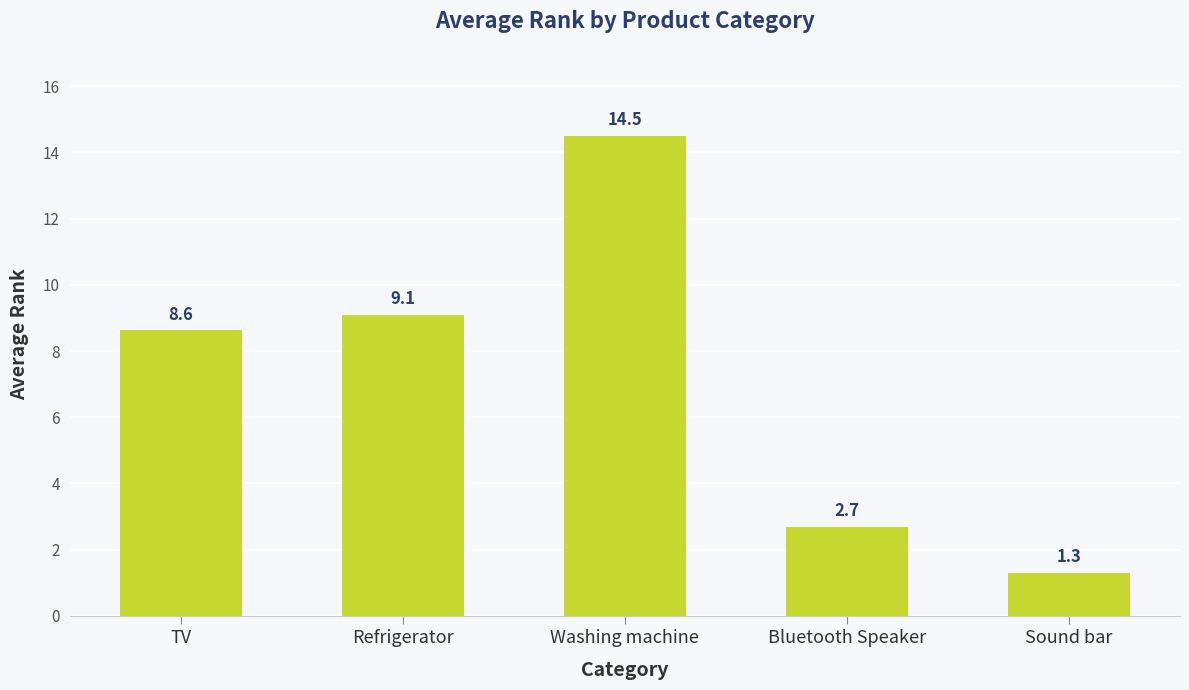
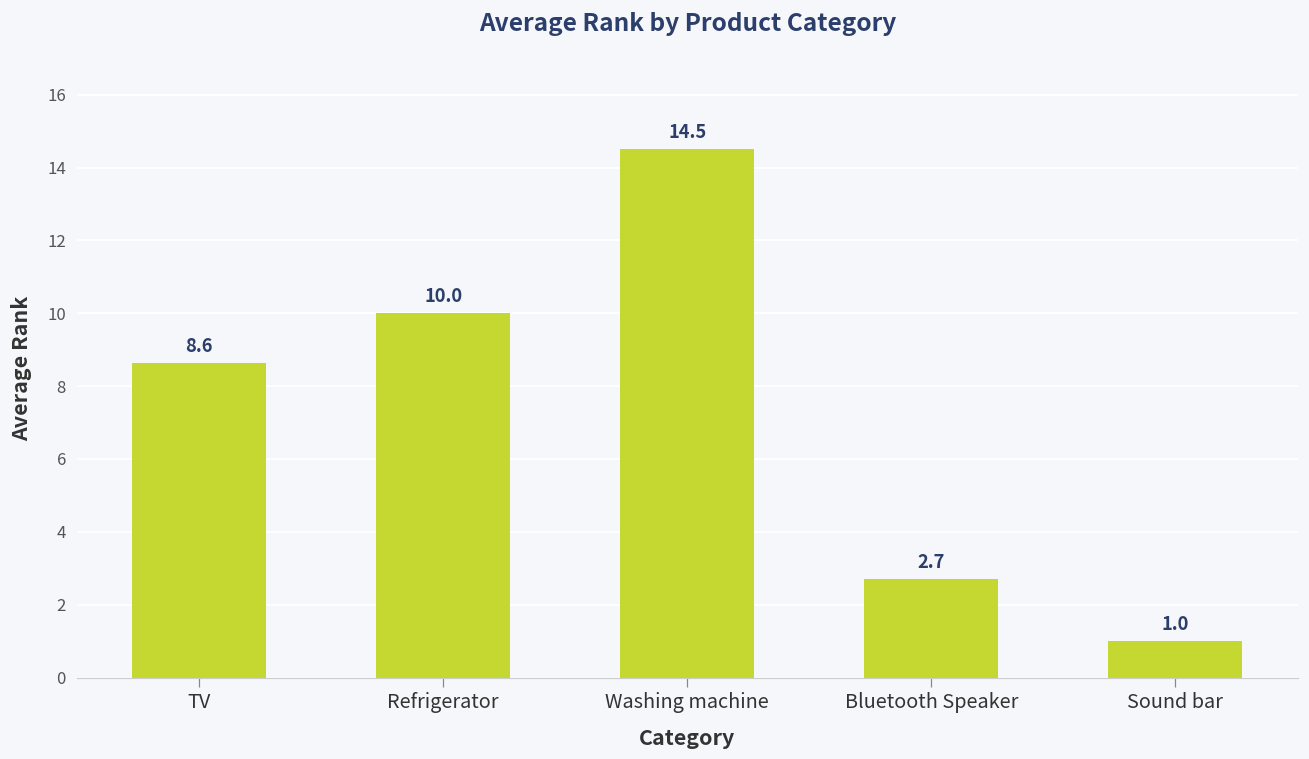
Refrigerator: 9.1 -> 10.0
Sound bar: 1.3 -> 1.0
